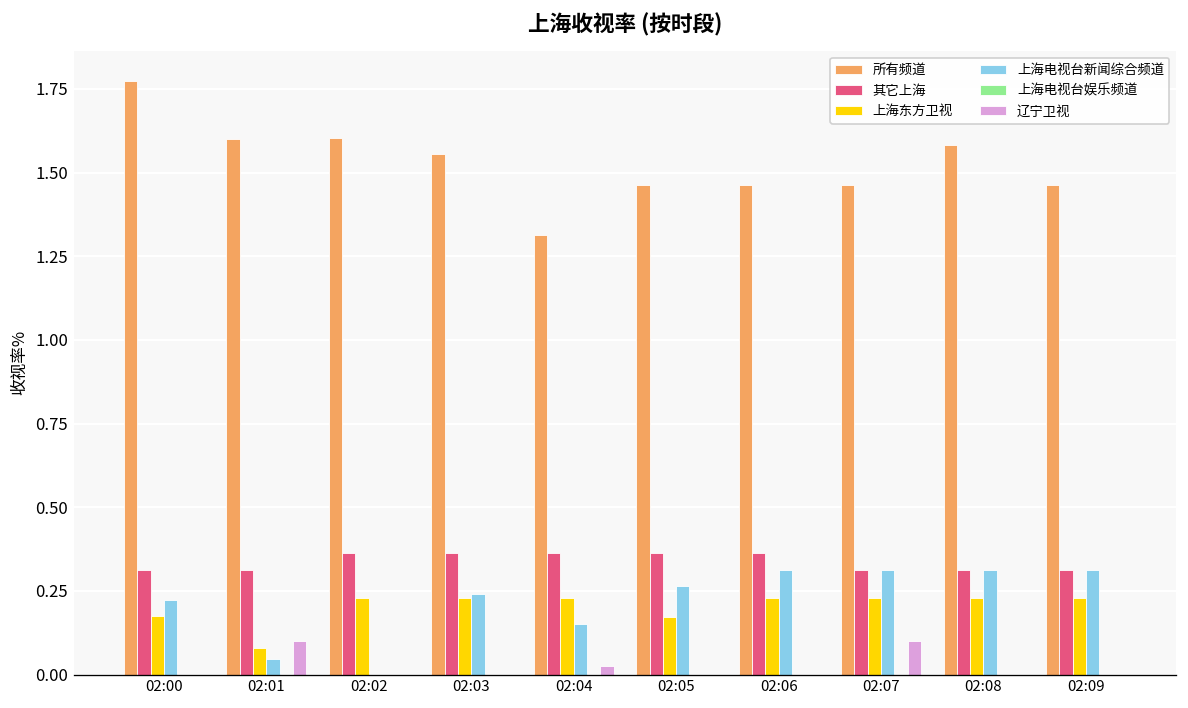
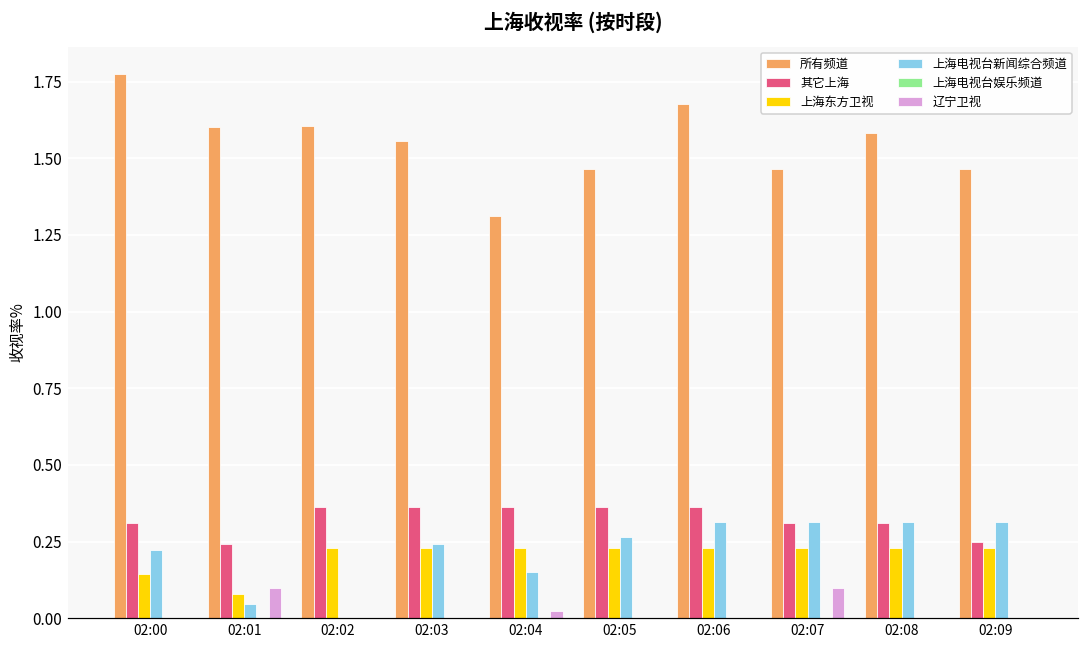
上海东方卫视, 02:00: 0.18 -> 0.14
其它上海, 02:01: 0.31 -> 0.24
上海东方卫视, 02:05: 0.17 -> 0.23
所有频道, 02:06: 1.46 -> 1.68
其它上海, 02:09: 0.31 -> 0.25
